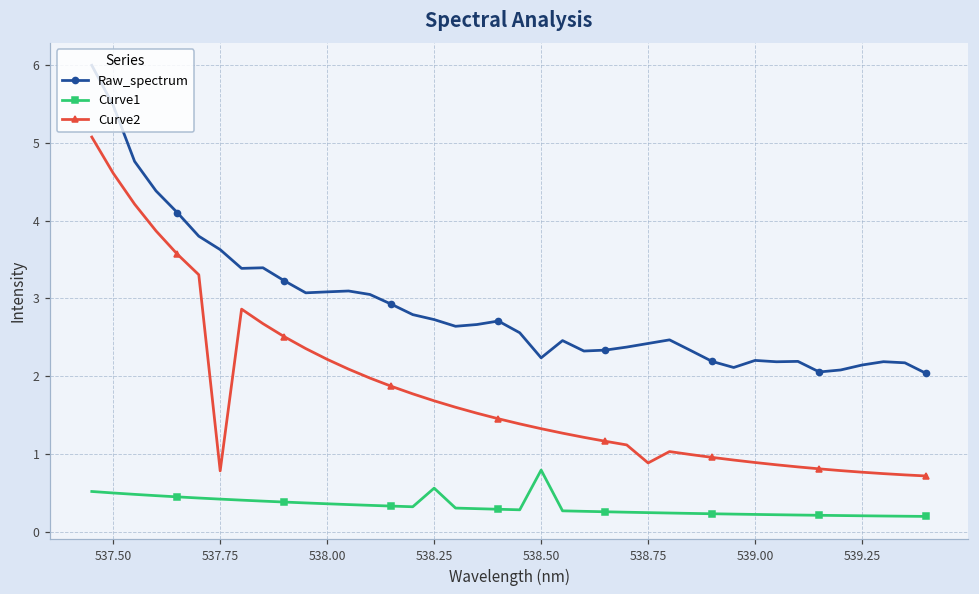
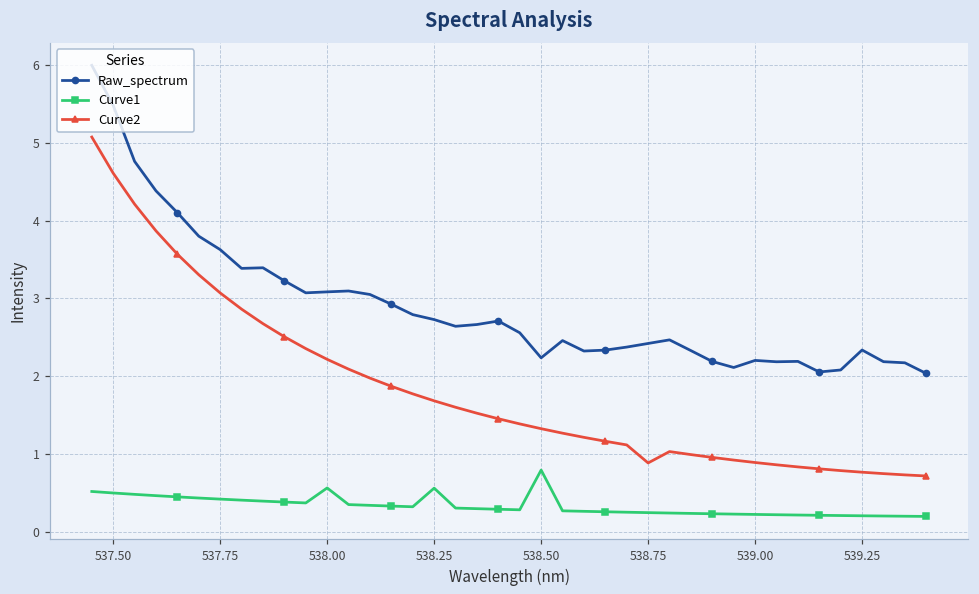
Curve2, 537.75: 0.8 -> 3.1
Curve1, 538.00: 0.4 -> 0.6
Raw_spectrum, 539.25: 2.1 -> 2.3
